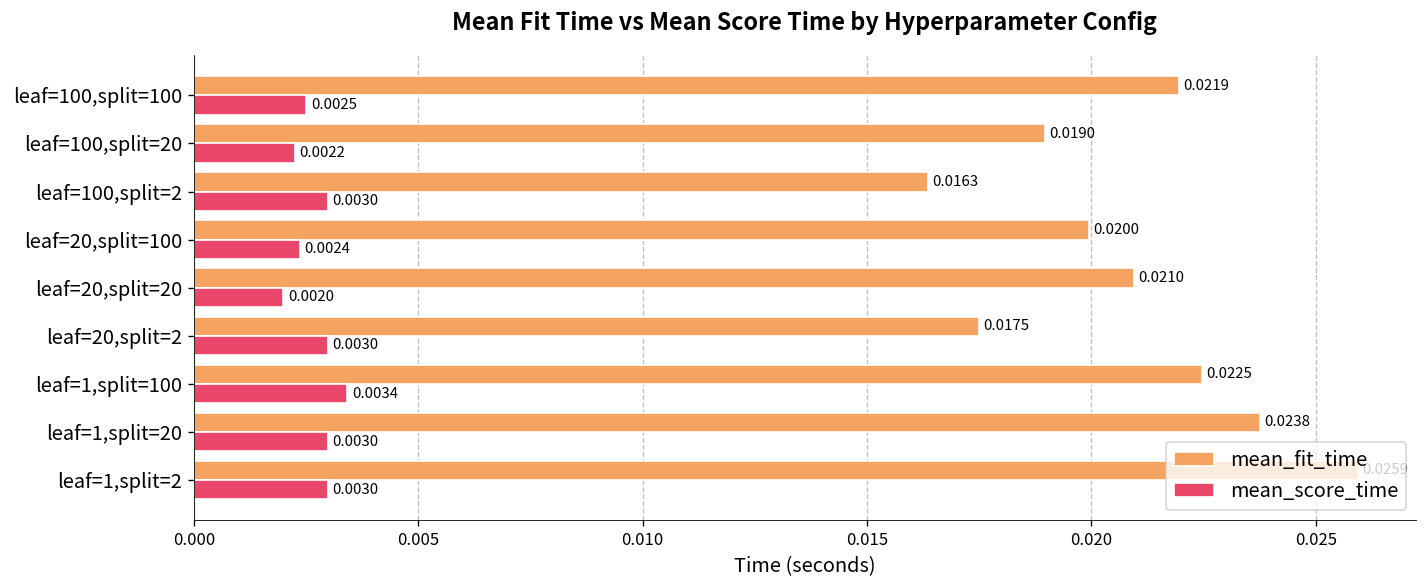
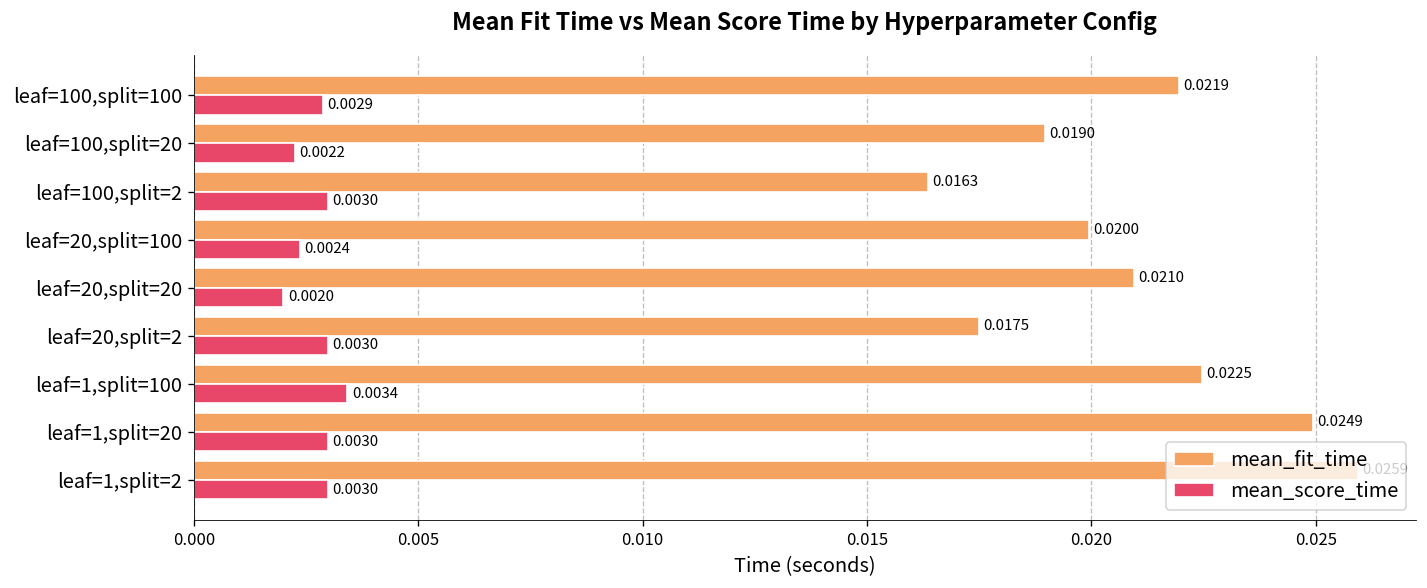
mean_score_time, leaf=100,split=100: 0.0025 -> 0.0029
mean_fit_time, leaf=1,split=20: 0.0238 -> 0.0249
